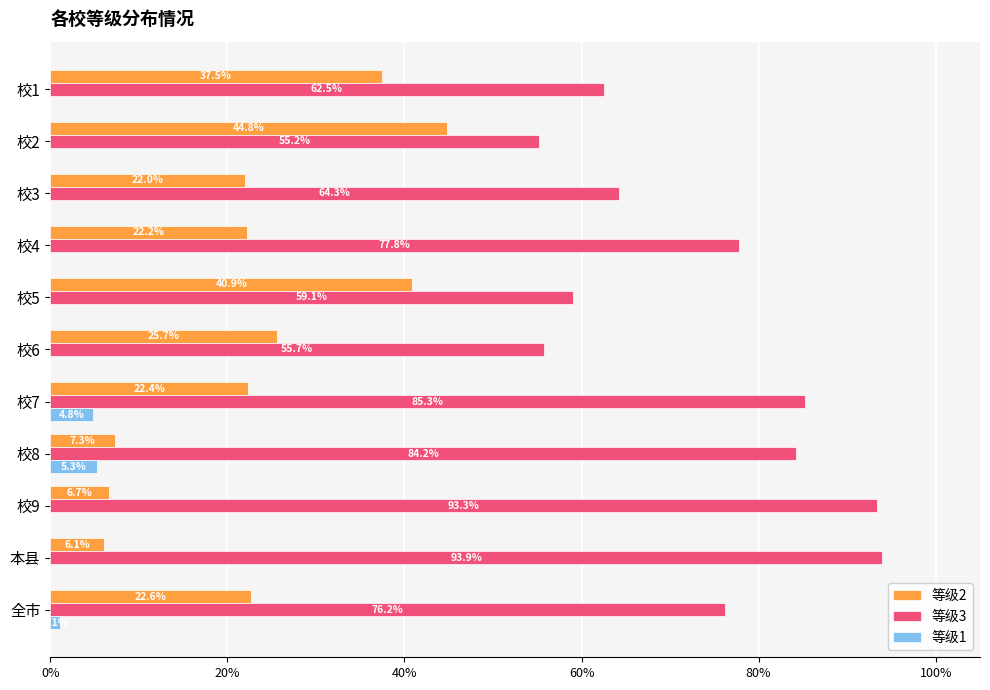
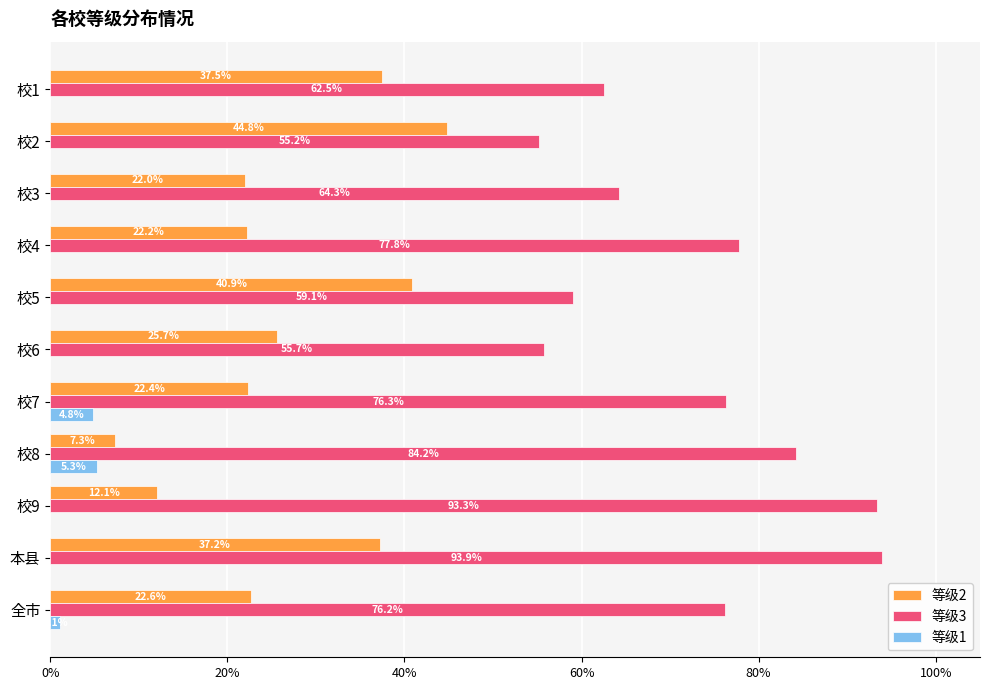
等级3, 校7: 85.3% -> 76.3%
等级2, 校9: 6.7% -> 12.1%
等级2, 本县: 6.1% -> 37.2%
